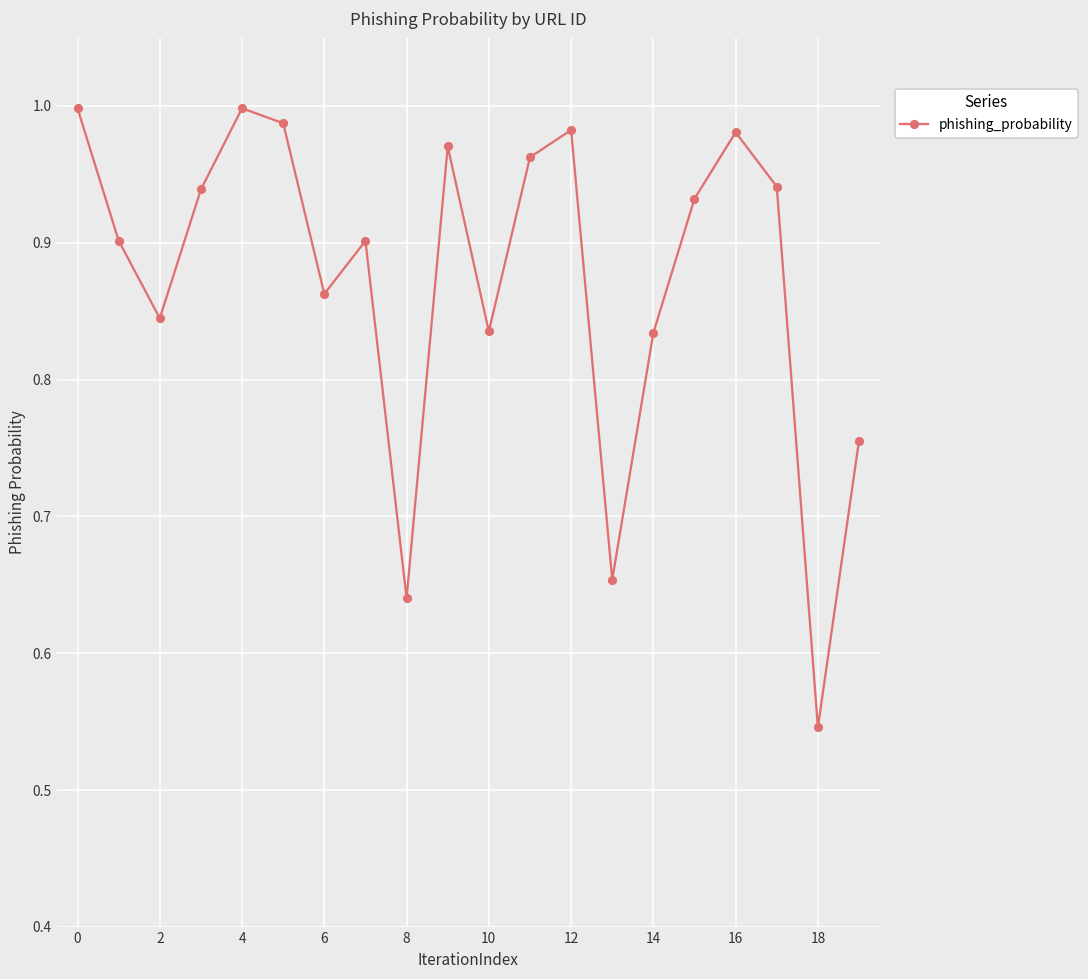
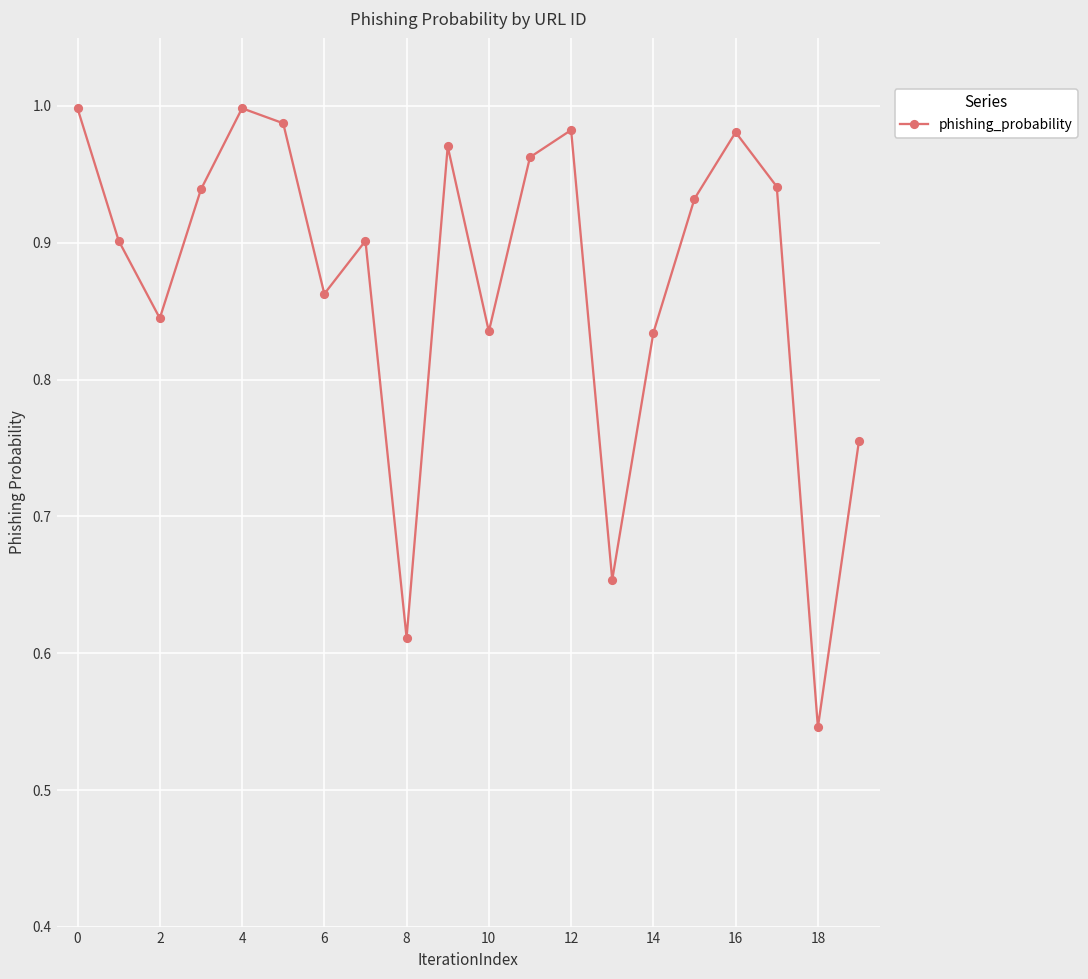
8: 0.640 -> 0.611
